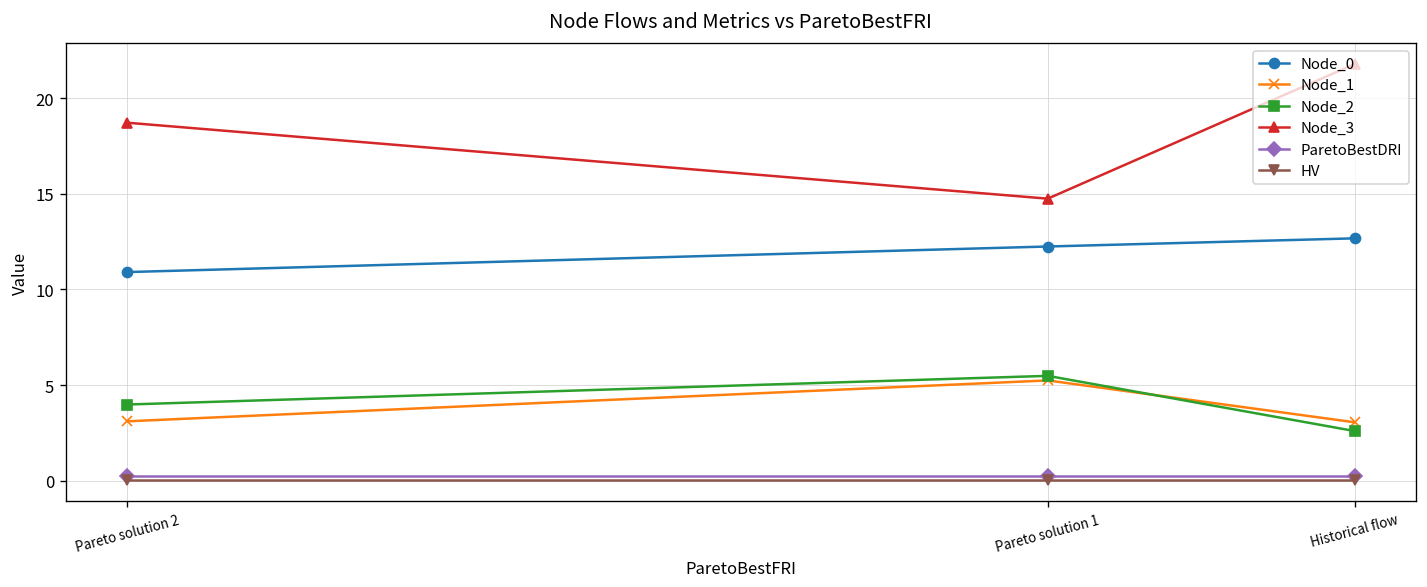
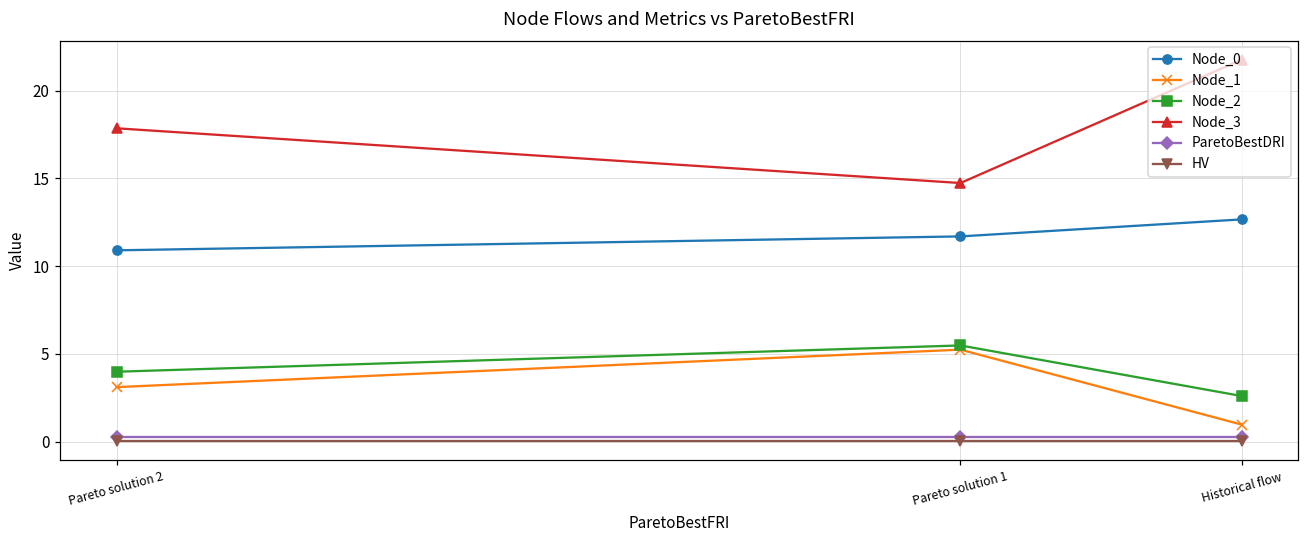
Node_3, Pareto solution 2: 18.7 -> 17.9
Node_0, Pareto solution 1: 12.2 -> 11.7
Node_1, Historical flow: 3.1 -> 1.0
